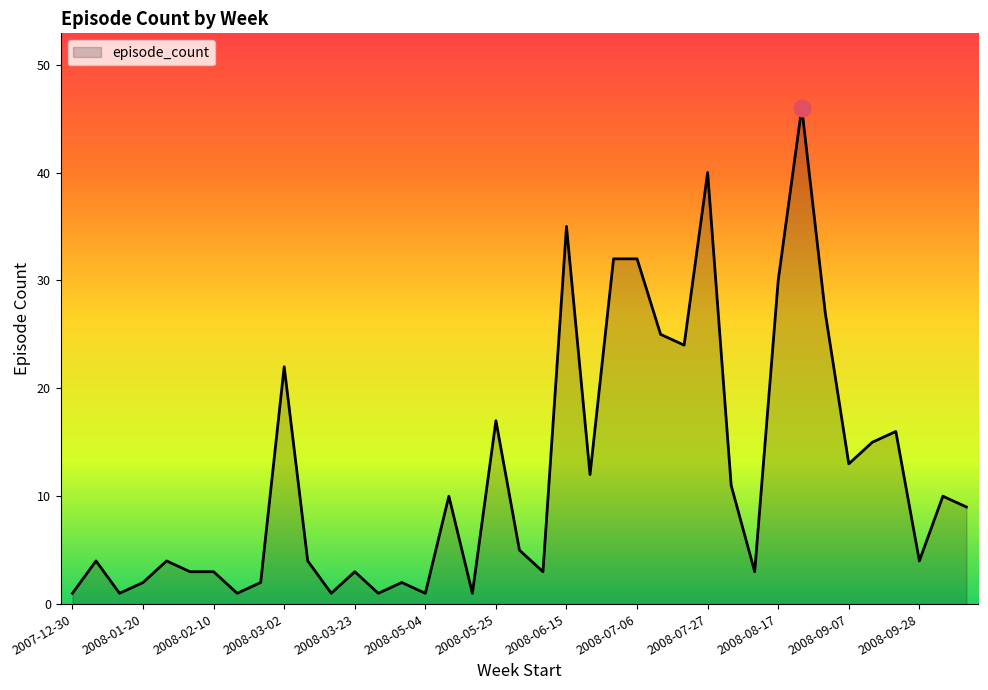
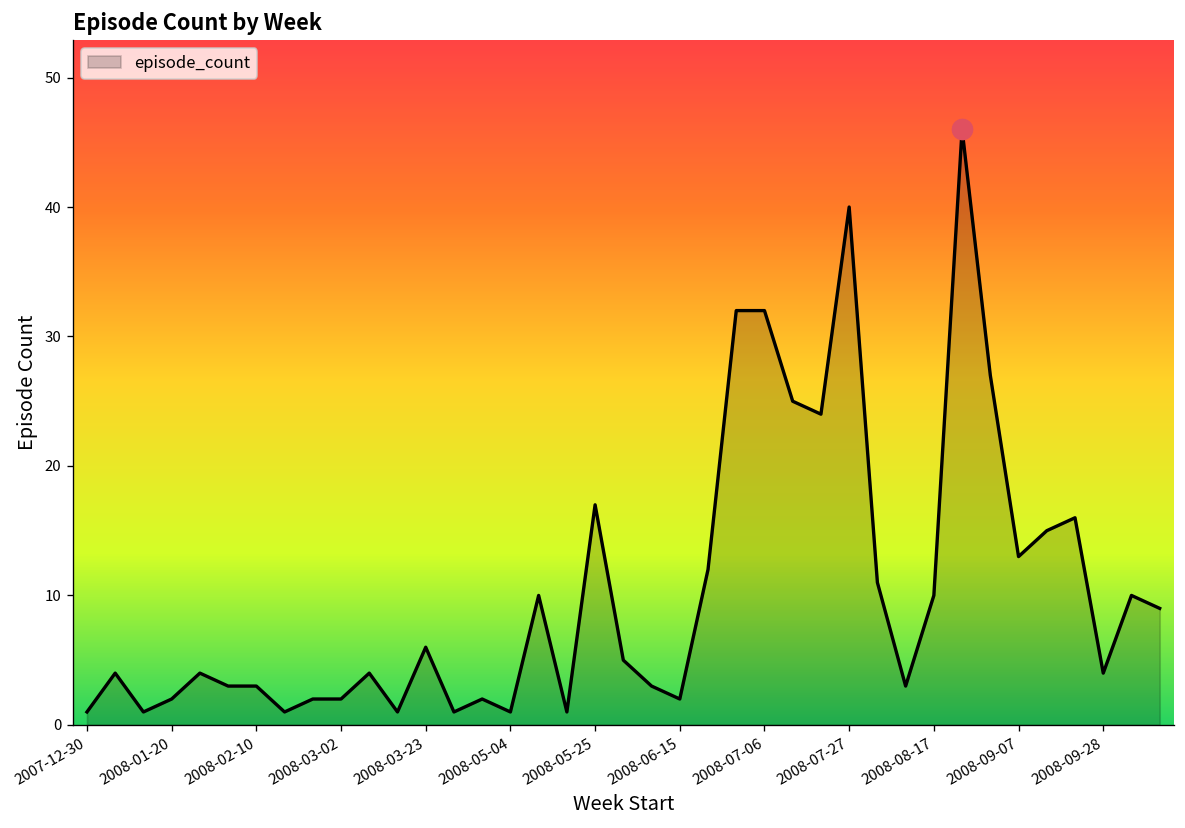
episode_count, 2008-03-02: 22 -> 2
episode_count, 2008-03-23: 3 -> 6
episode_count, 2008-06-15: 35 -> 2
episode_count, 2008-08-17: 30 -> 10
